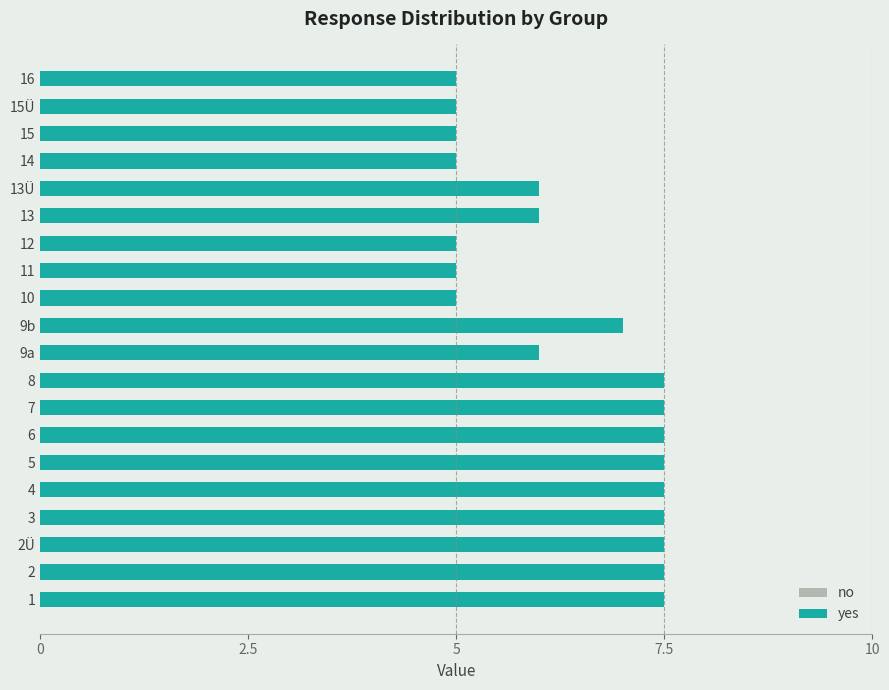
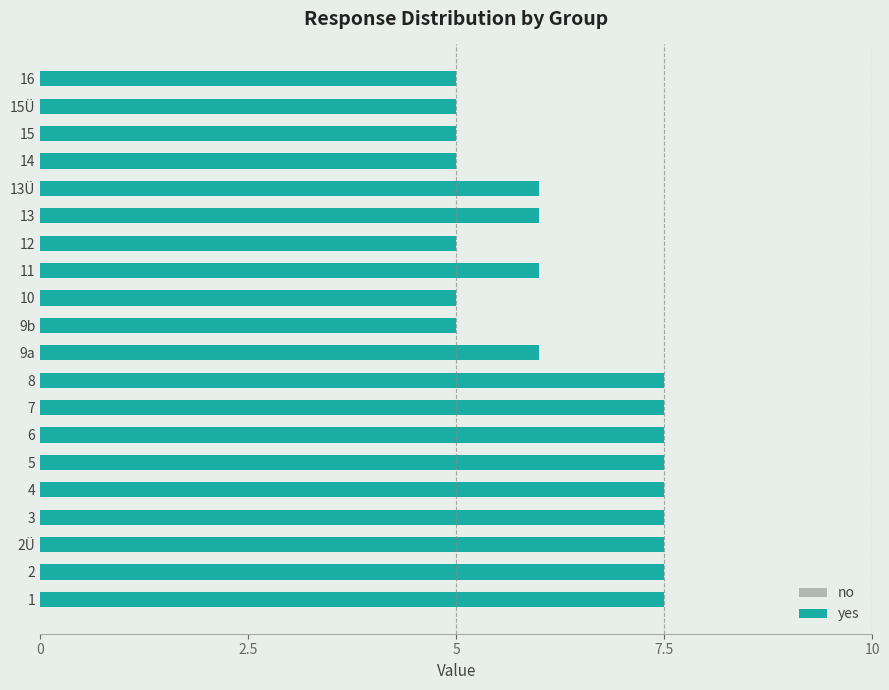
yes, 11: 5 -> 6
yes, 9b: 7 -> 5
